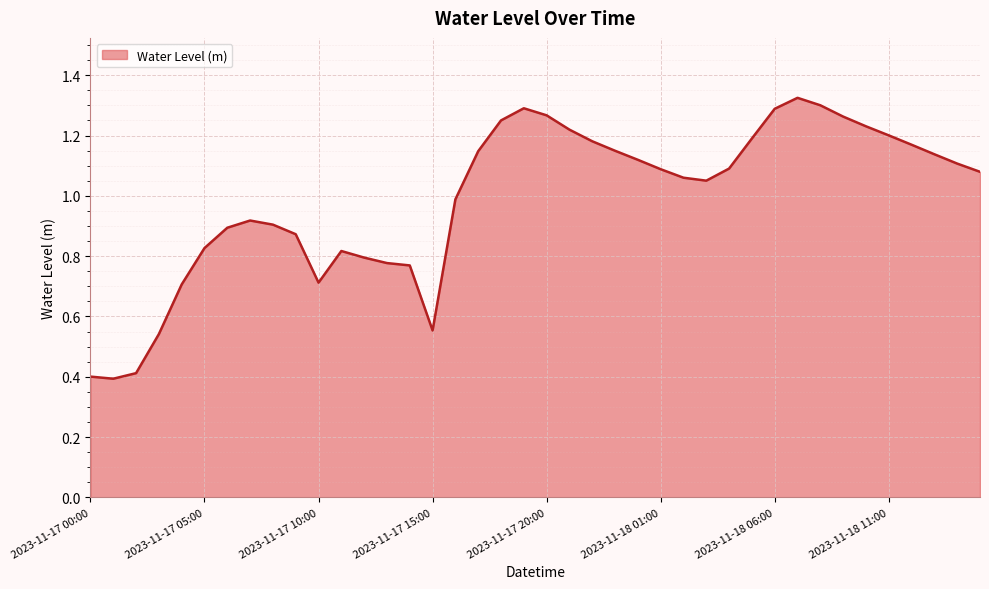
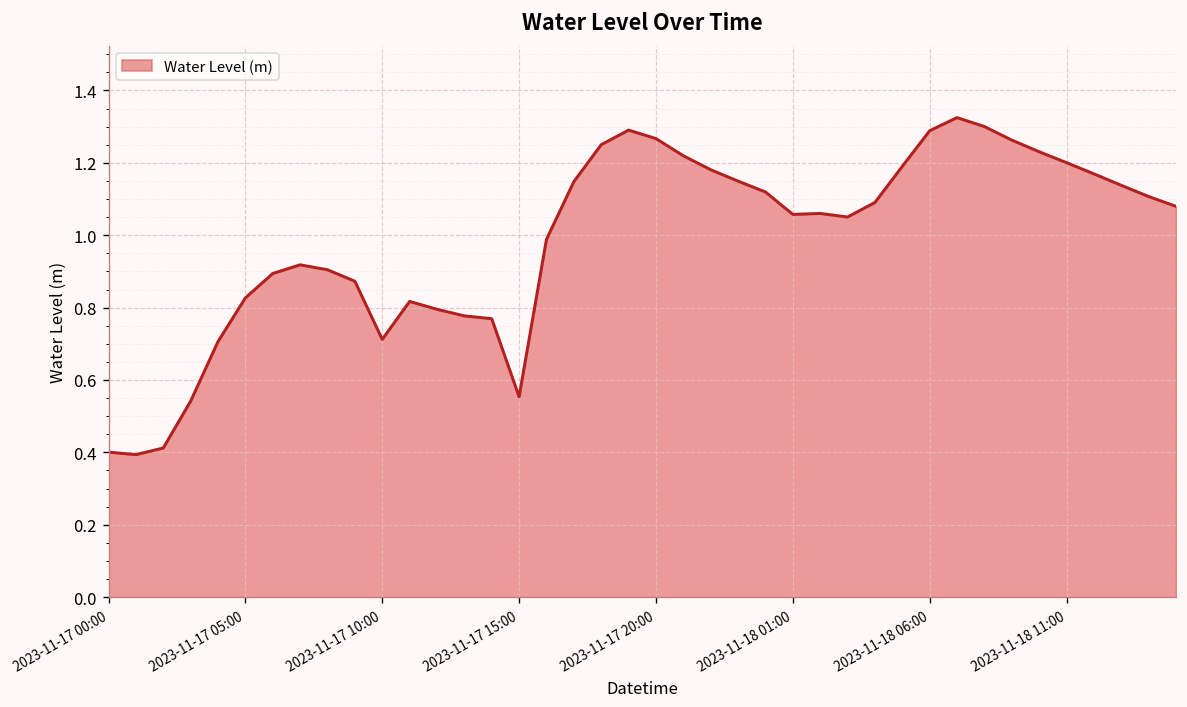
2023-11-18 01:00: 1.09 -> 1.06
